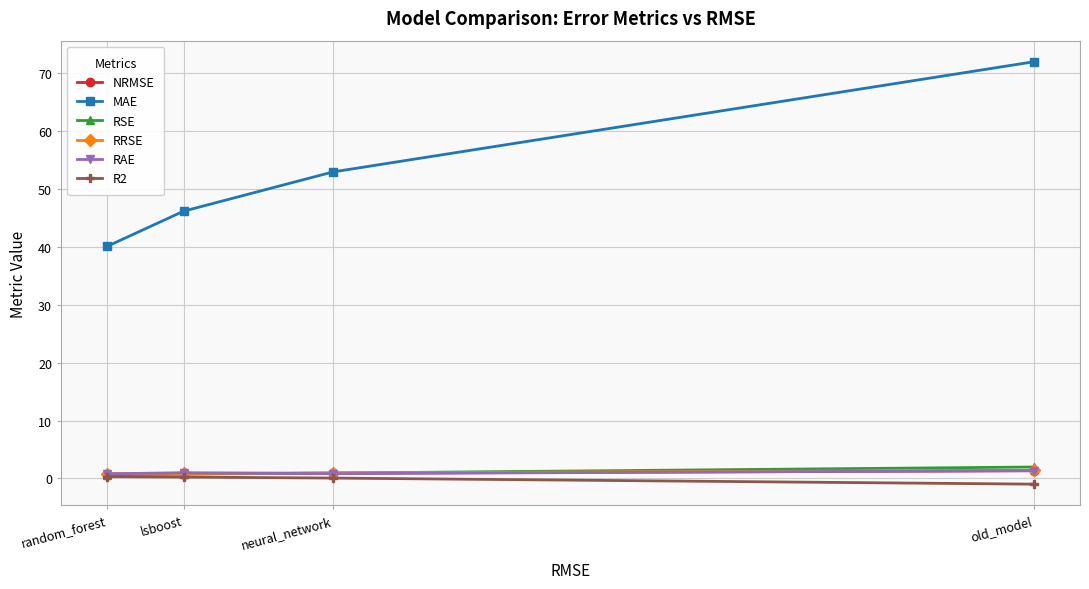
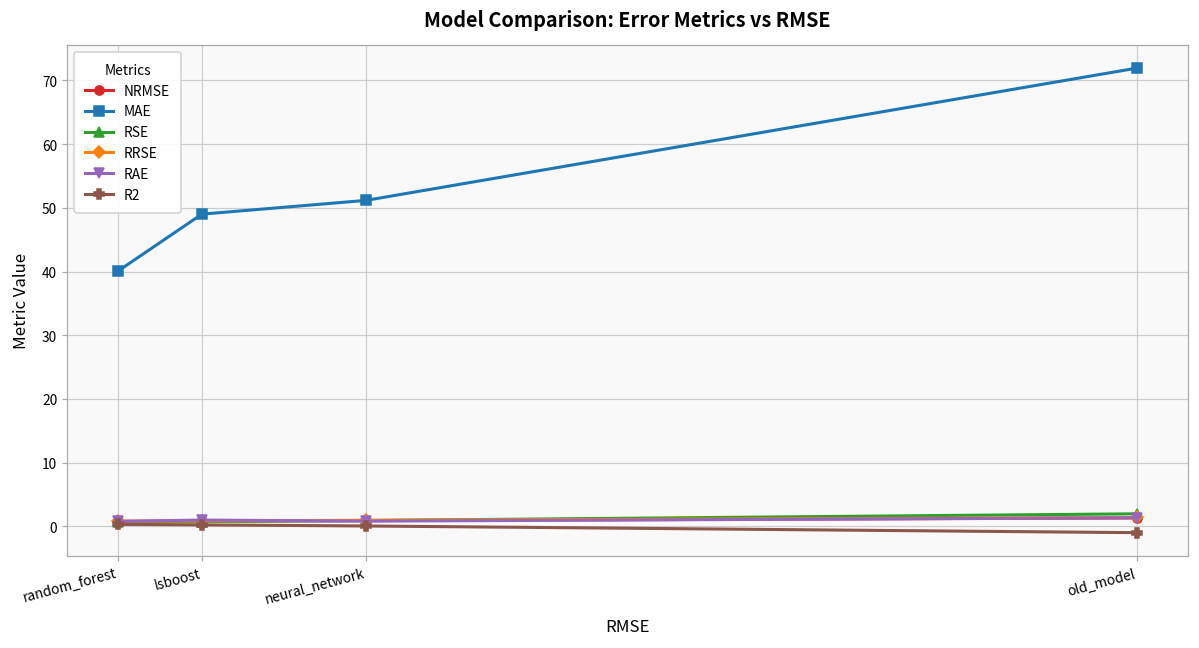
MAE, lsboost: 46 -> 49
MAE, neural_network: 53 -> 51
